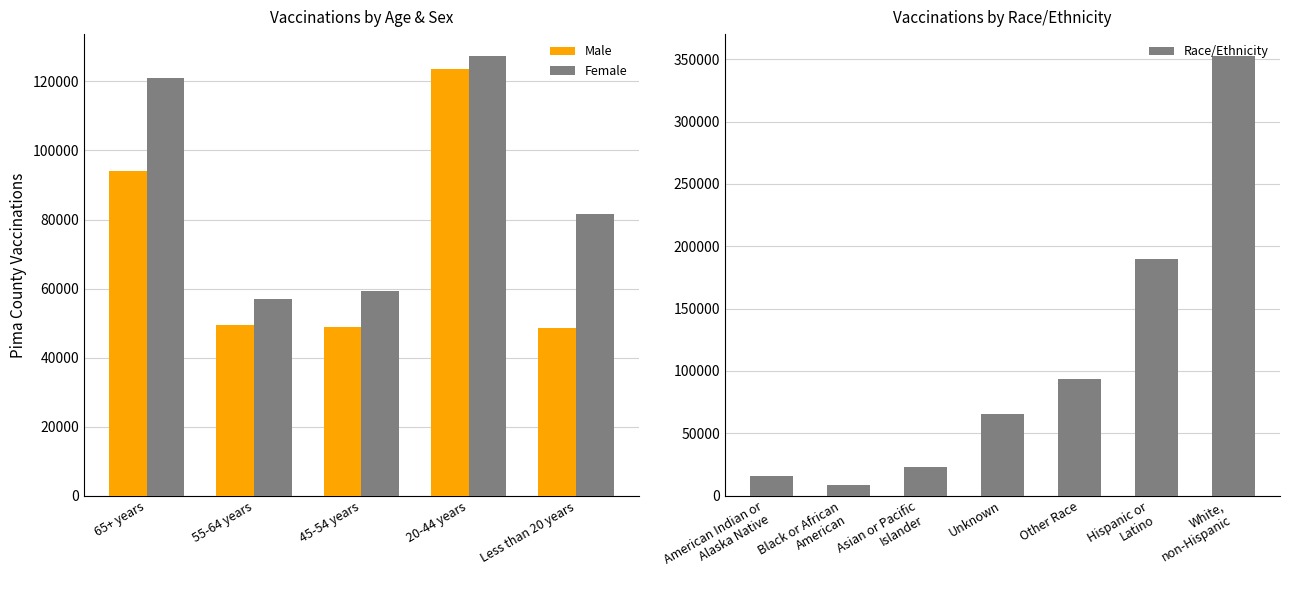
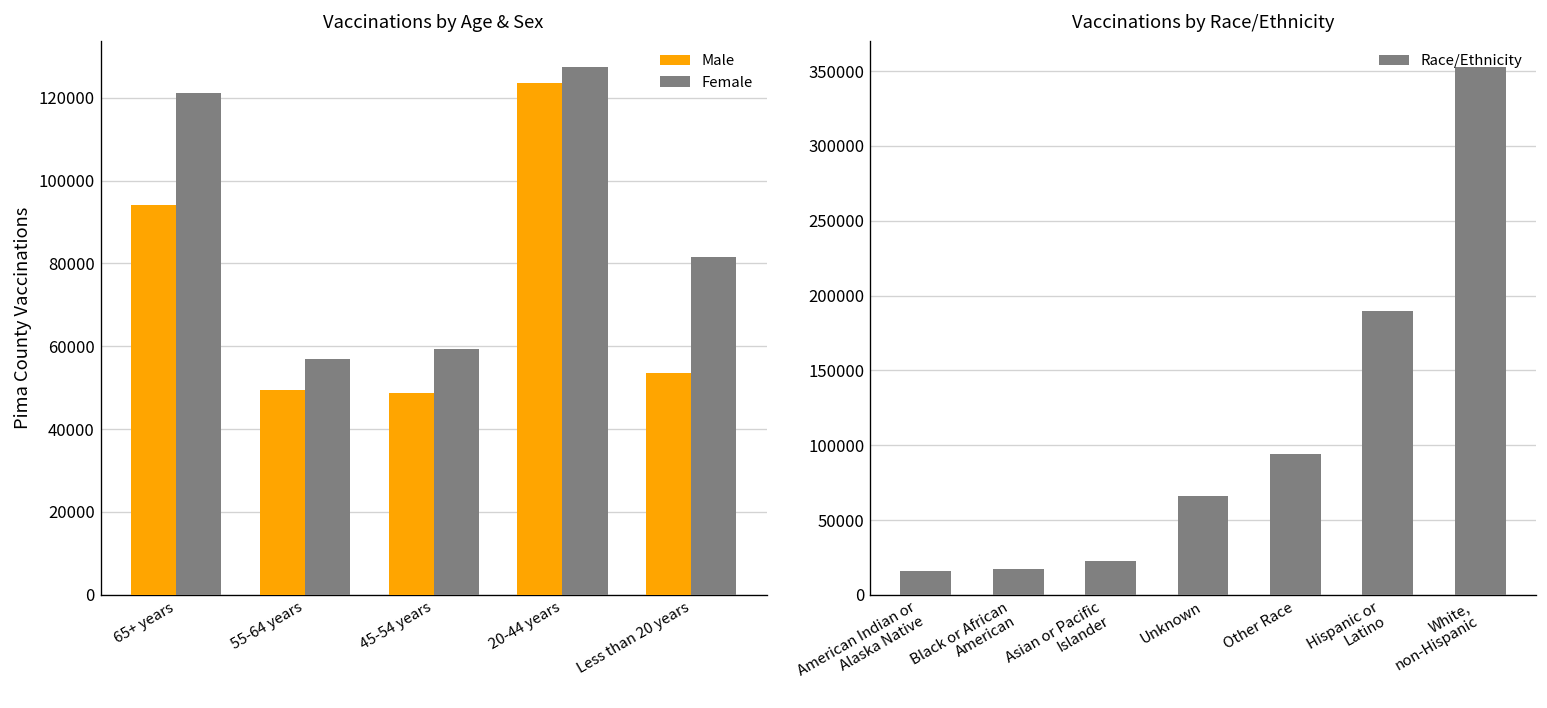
Vaccinations by Age & Sex, Male, Less than 20 years: 49000 -> 54000
Vaccinations by Race/Ethnicity, Black or African American: 9000 -> 17000
